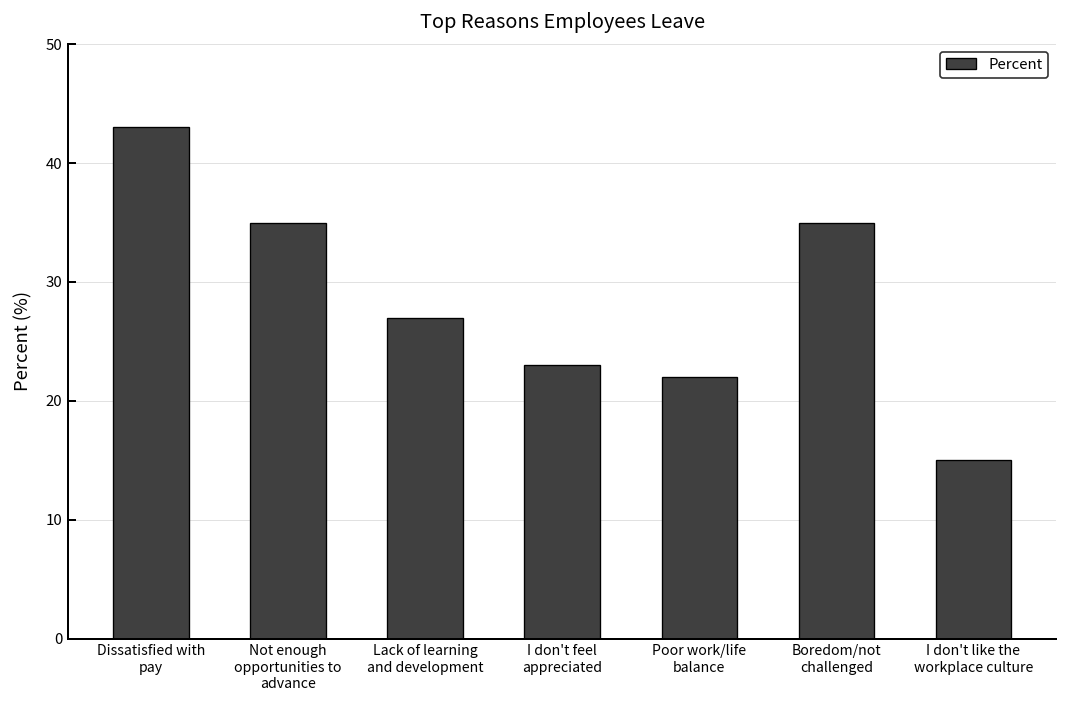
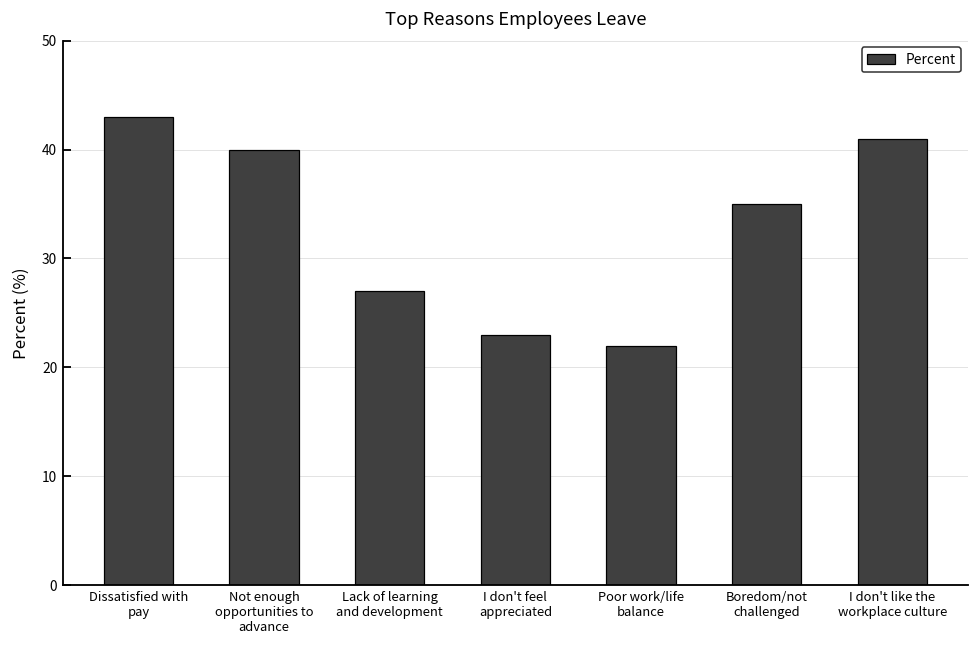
Not enough opportunities to advance: 35 -> 40
I don't like the workplace culture: 15 -> 41
